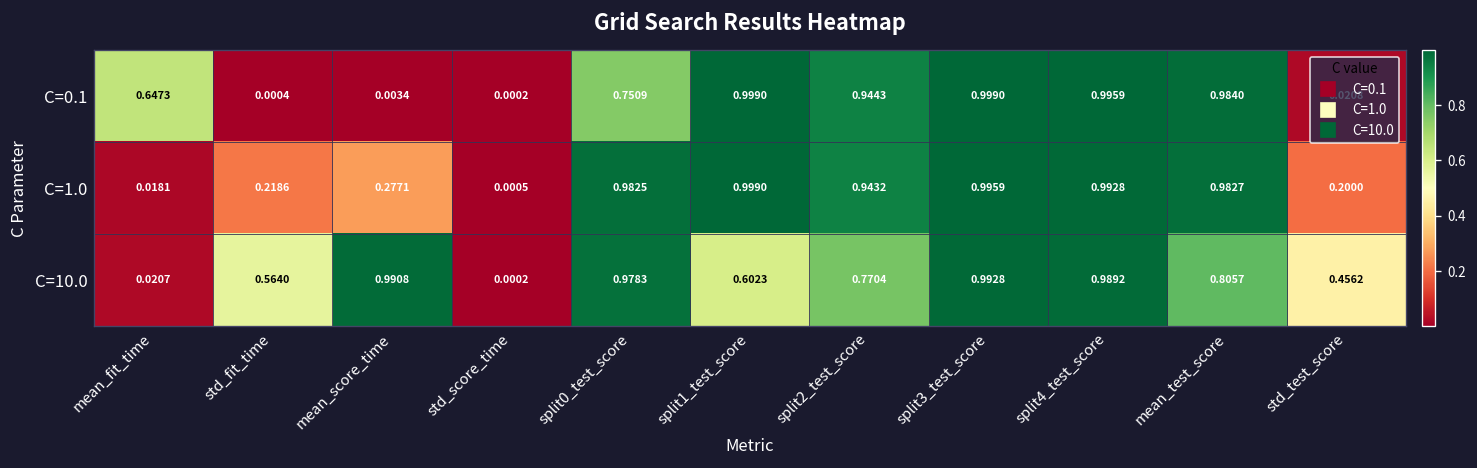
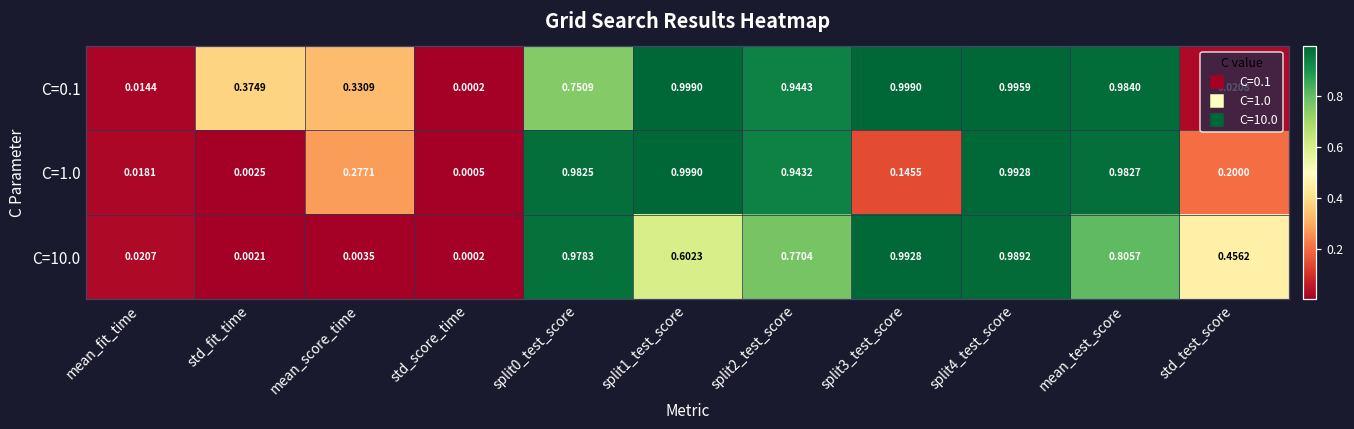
C=0.1, mean_fit_time: 0.6473 -> 0.0144
C=0.1, std_fit_time: 0.0004 -> 0.3749
C=0.1, mean_score_time: 0.0034 -> 0.3309
C=1.0, std_fit_time: 0.2186 -> 0.0025
C=1.0, split3_test_score: 0.9959 -> 0.1455
C=10.0, std_fit_time: 0.5640 -> 0.0021
C=10.0, mean_score_time: 0.9908 -> 0.0035
